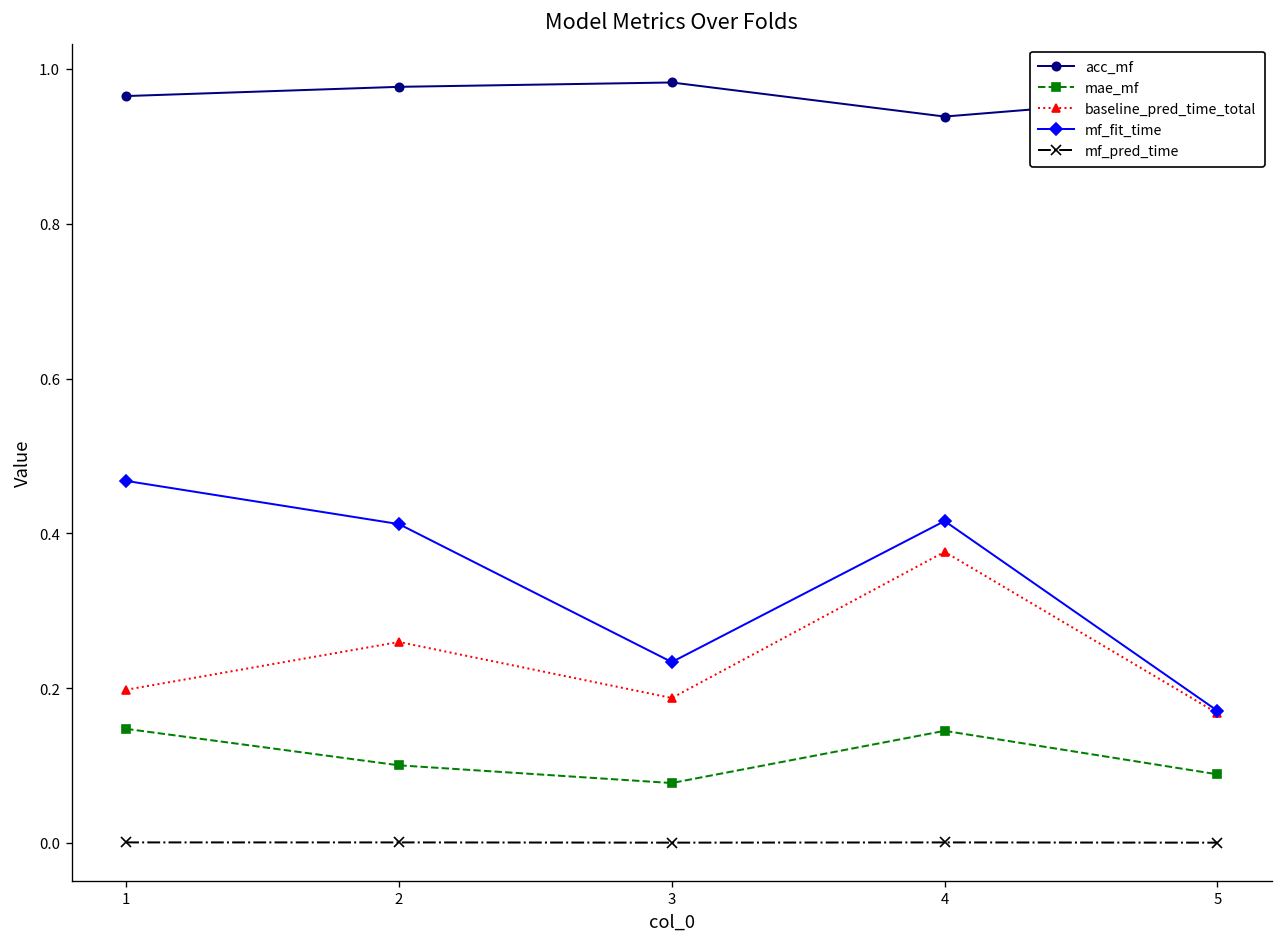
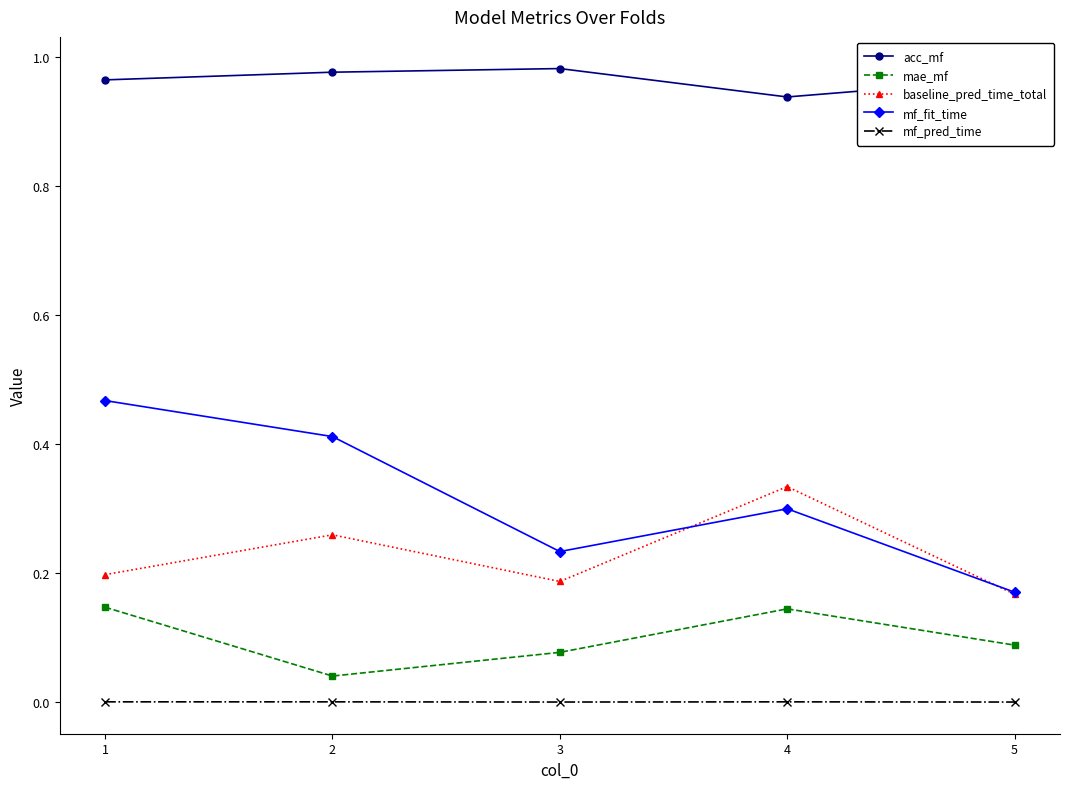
mae_mf, 2: 0.10 -> 0.04
baseline_pred_time_total, 4: 0.38 -> 0.33
mf_fit_time, 4: 0.42 -> 0.30
